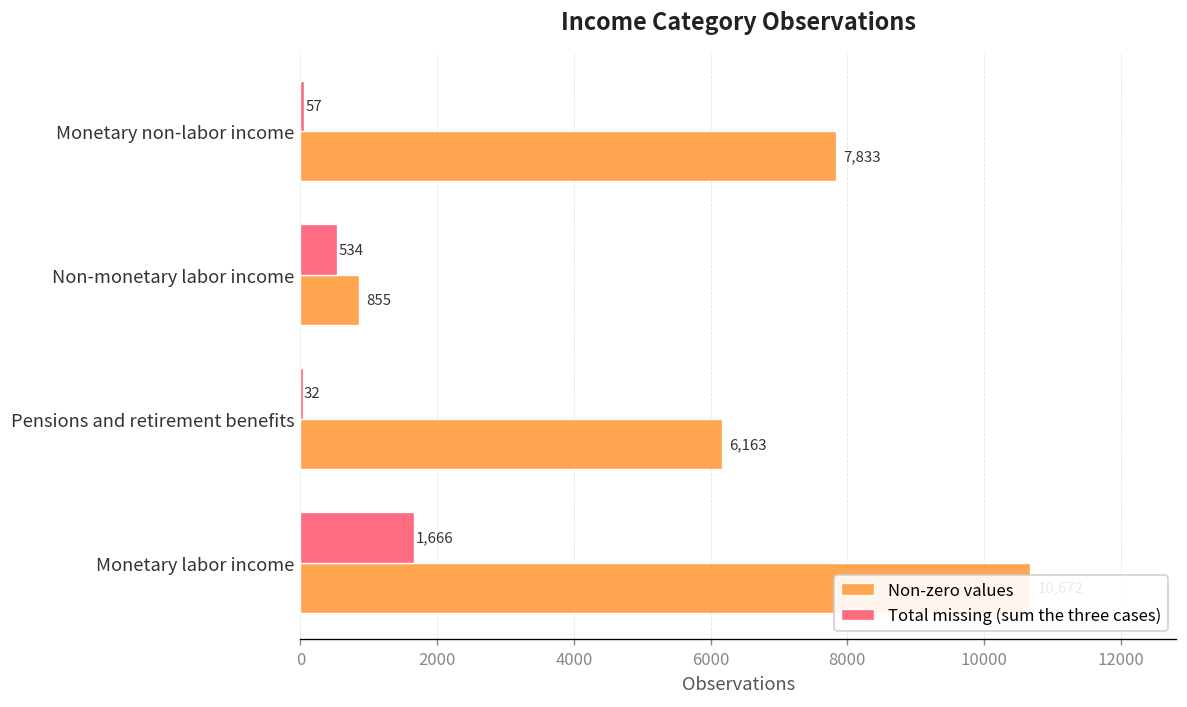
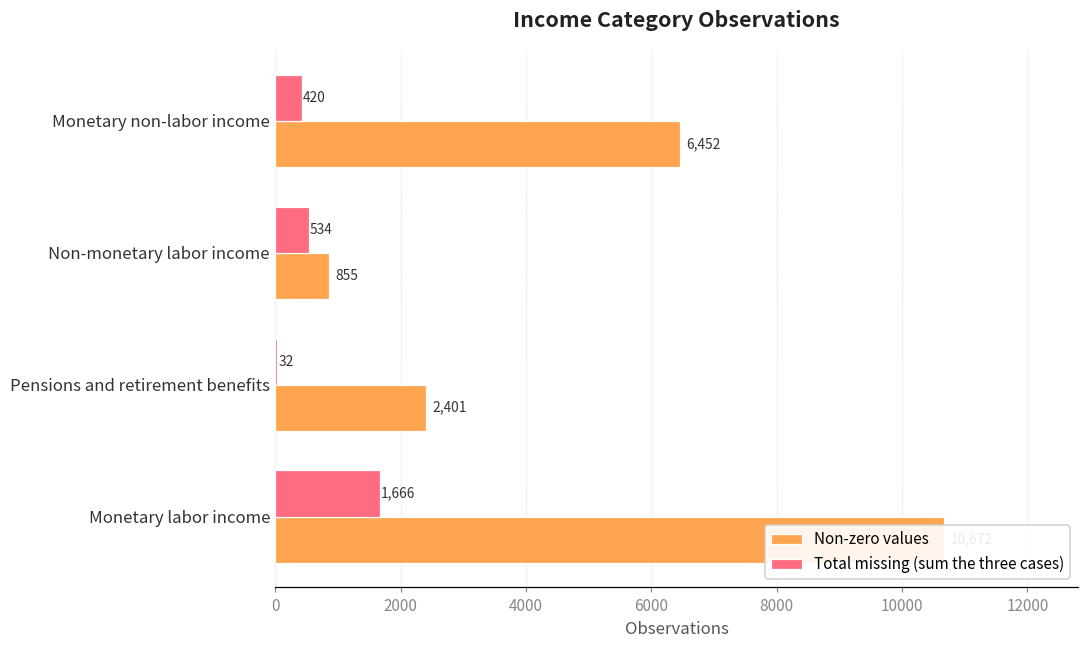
Total missing (sum the three cases), Monetary non-labor income: 57 -> 420
Non-zero values, Monetary non-labor income: 7,833 -> 6,452
Non-zero values, Pensions and retirement benefits: 6,163 -> 2,401
